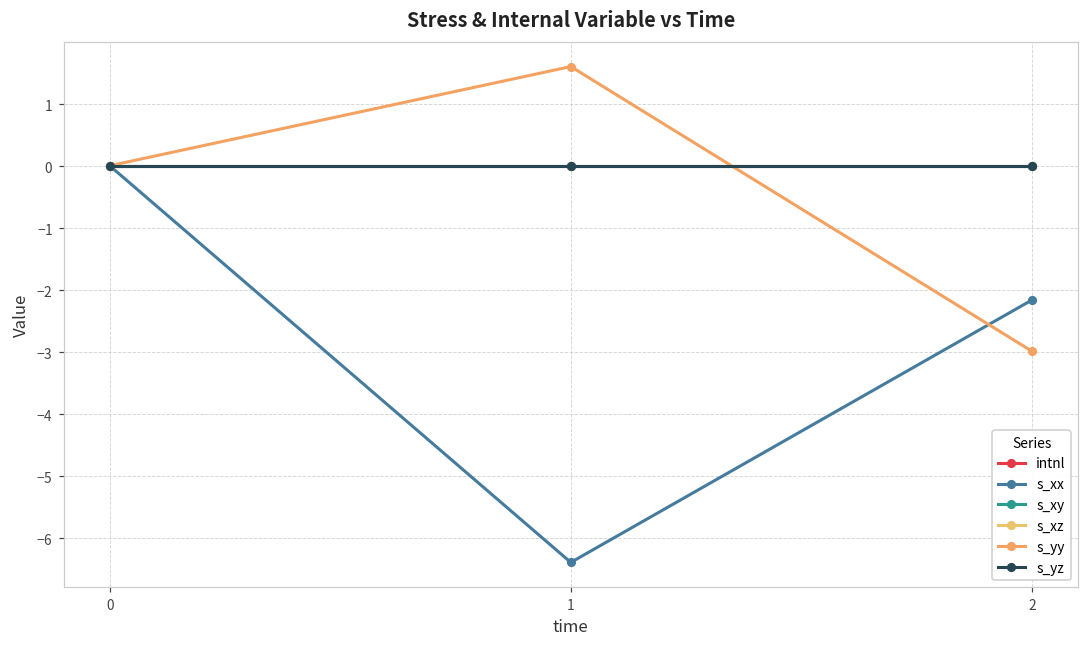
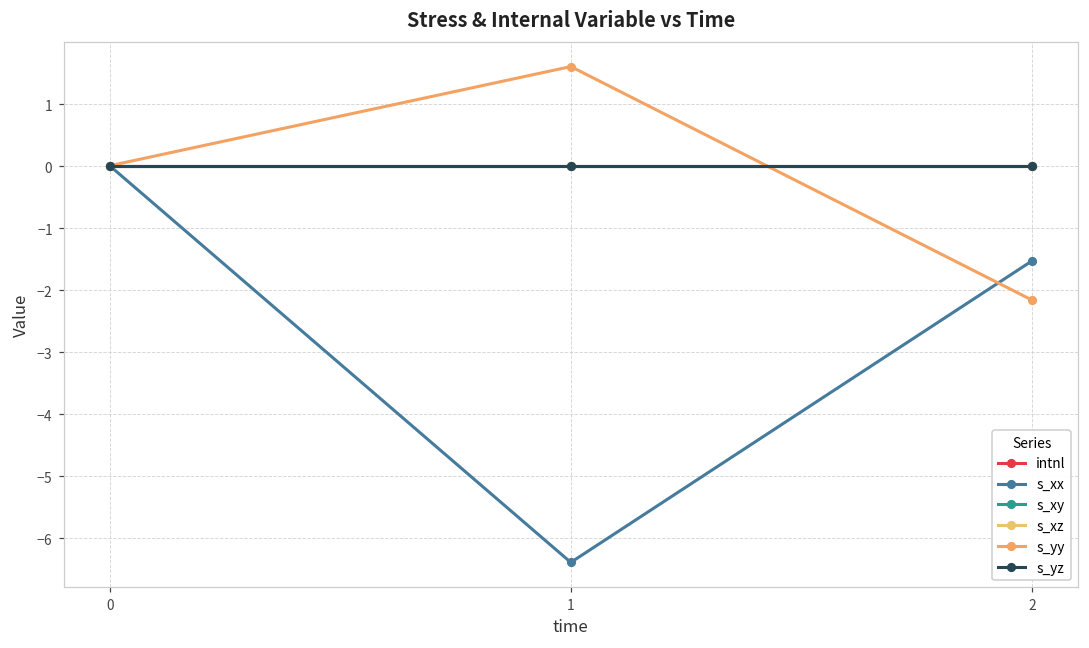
s_xx, 2: -2.2 -> -1.5
s_yy, 2: -3.0 -> -2.2
